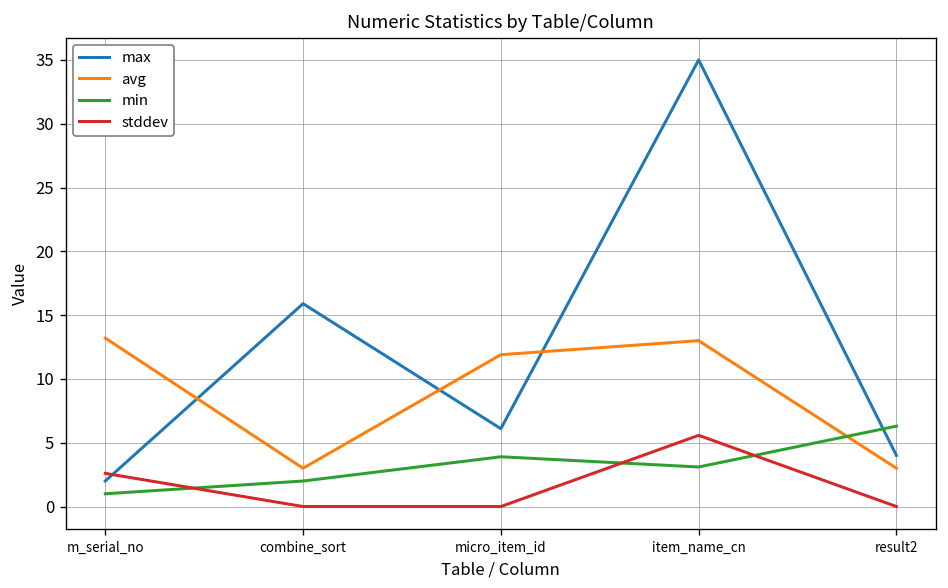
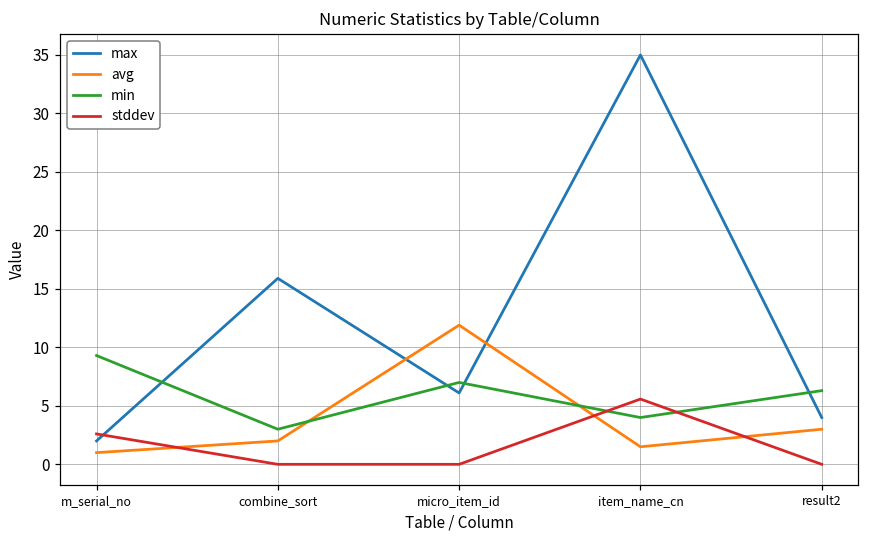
avg, m_serial_no: 13.2 -> 1.0
min, m_serial_no: 1.0 -> 9.3
avg, combine_sort: 3 -> 2
min, combine_sort: 2 -> 3
min, micro_item_id: 3.9 -> 7.0
avg, item_name_cn: 13.0 -> 1.5
min, item_name_cn: 3.1 -> 4.0
